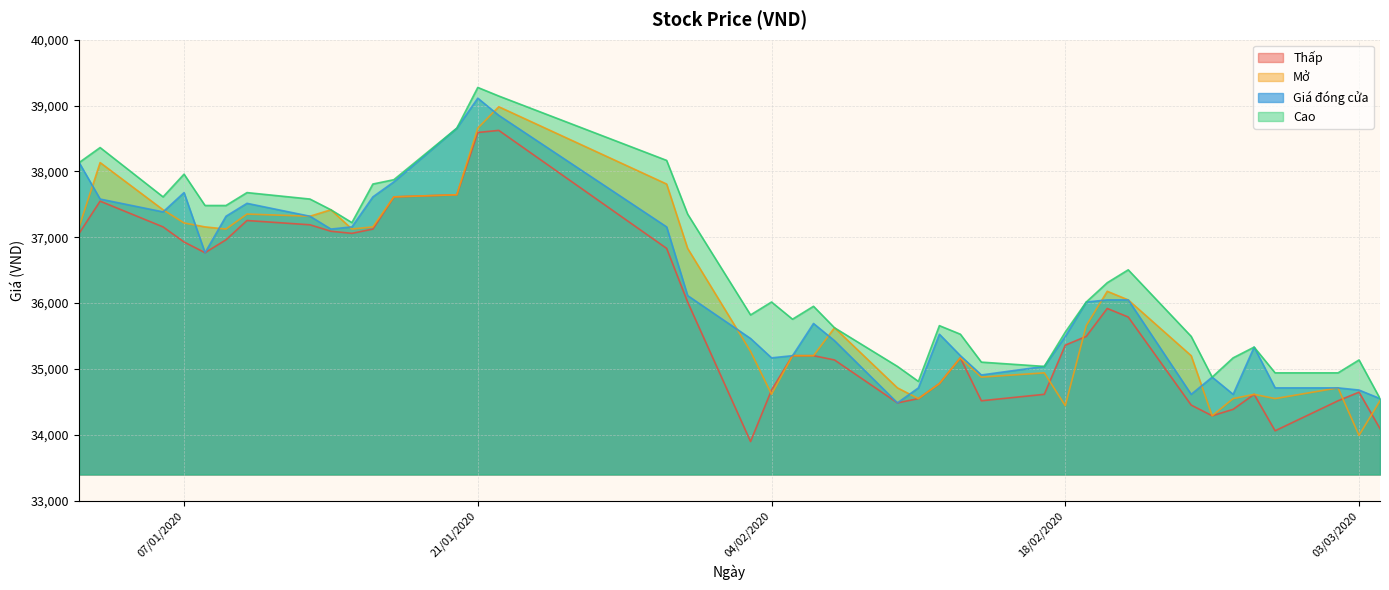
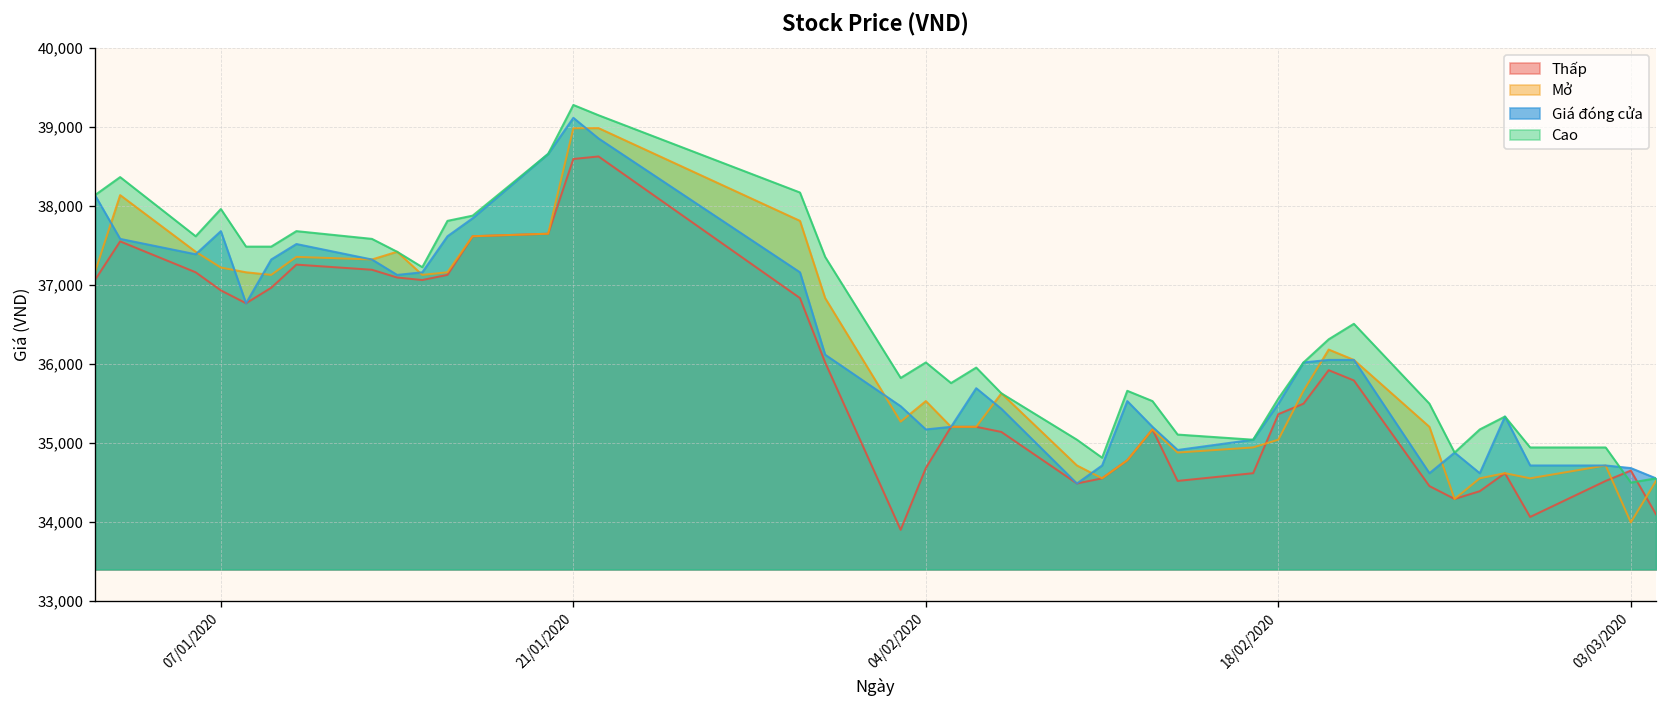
Mở, 21/01/2020: 38,700 -> 39,000
Mở, 04/02/2020: 34,600 -> 35,500
Mở, 18/02/2020: 34,400 -> 35,000
Cao, 03/03/2020: 35,100 -> 34,500
